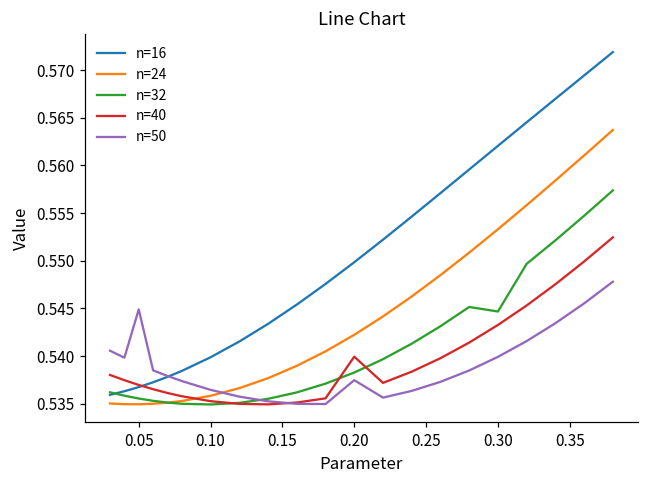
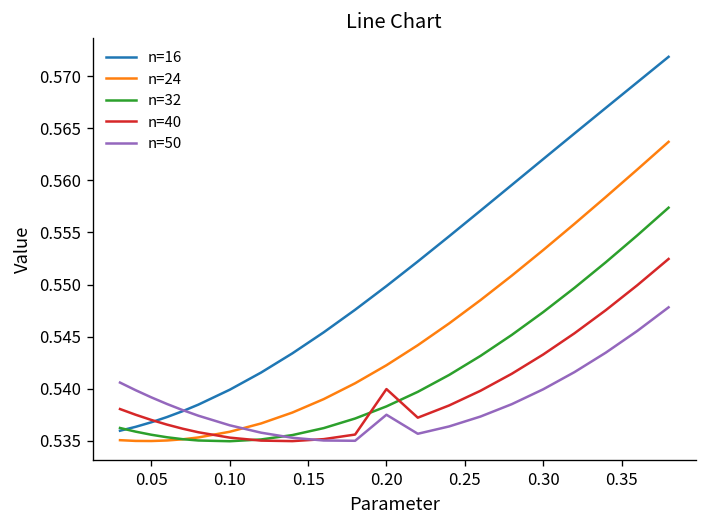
n=50, 0.05: 0.545 -> 0.539
n=32, 0.30: 0.545 -> 0.547
